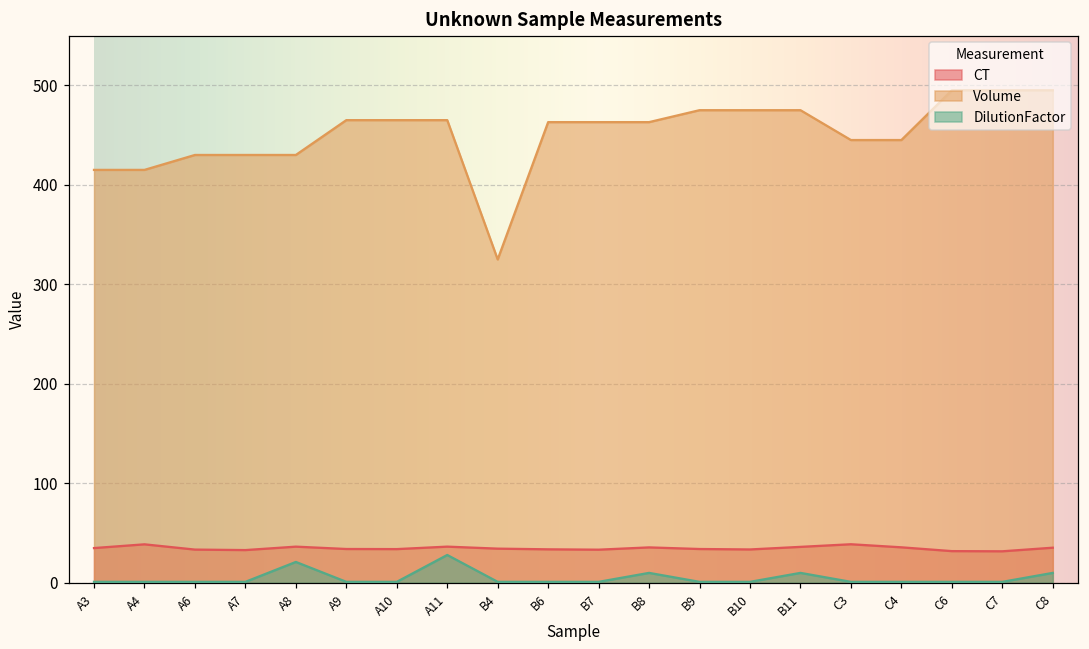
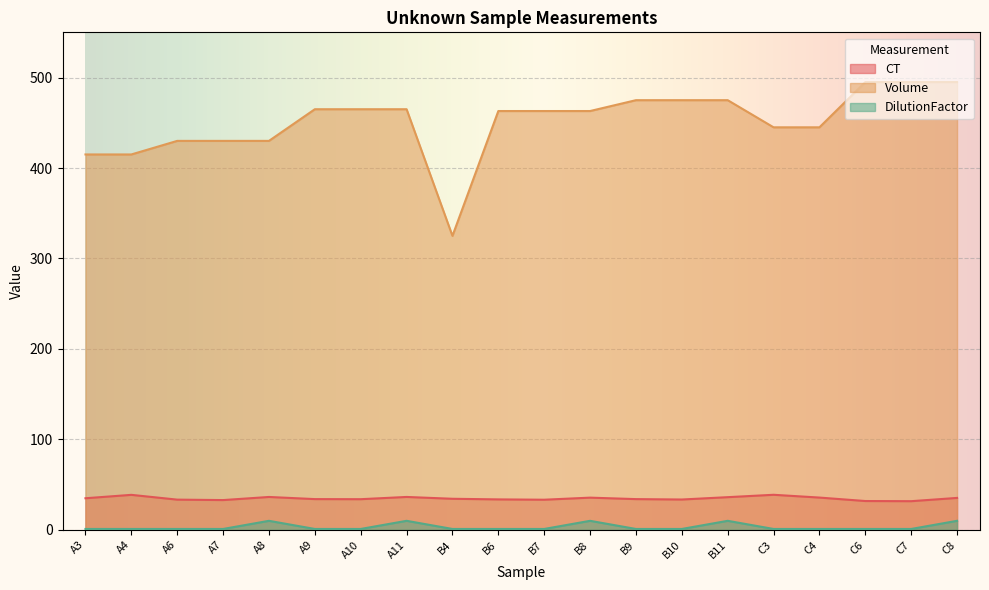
DilutionFactor, A8: 20 -> 10
DilutionFactor, A11: 30 -> 10
